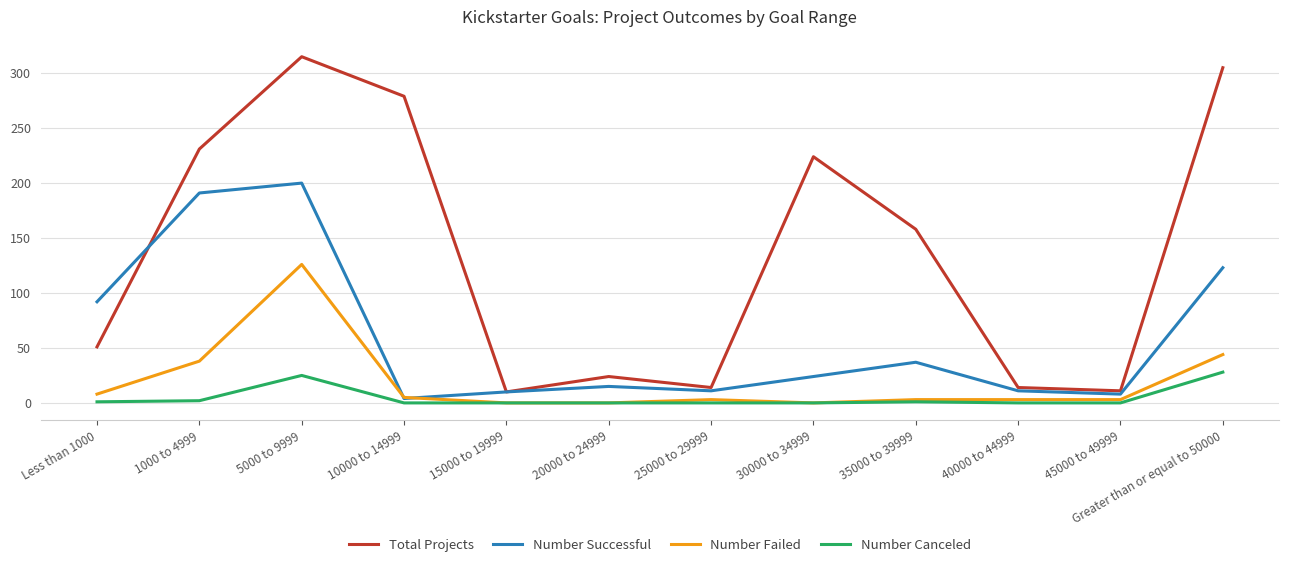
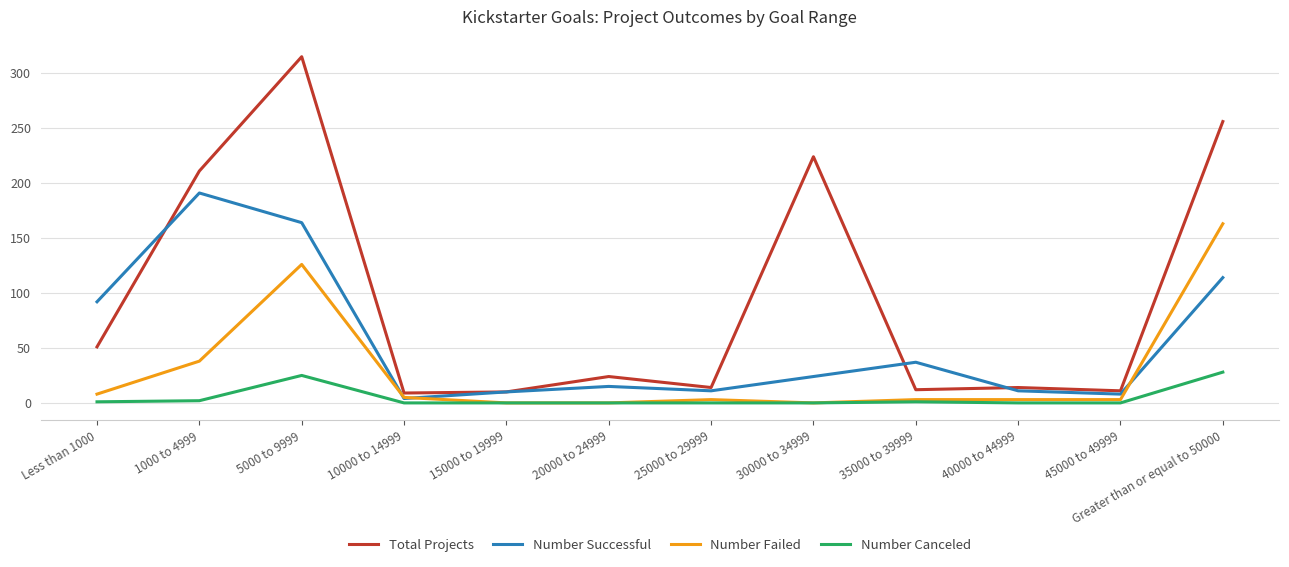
Total Projects, 1000 to 4999: 231 -> 211
Number Successful, 5000 to 9999: 200 -> 164
Total Projects, 10000 to 14999: 279 -> 9
Total Projects, 35000 to 39999: 158 -> 12
Total Projects, Greater than or equal to 50000: 305 -> 256
Number Successful, Greater than or equal to 50000: 123 -> 114
Number Failed, Greater than or equal to 50000: 44 -> 163
